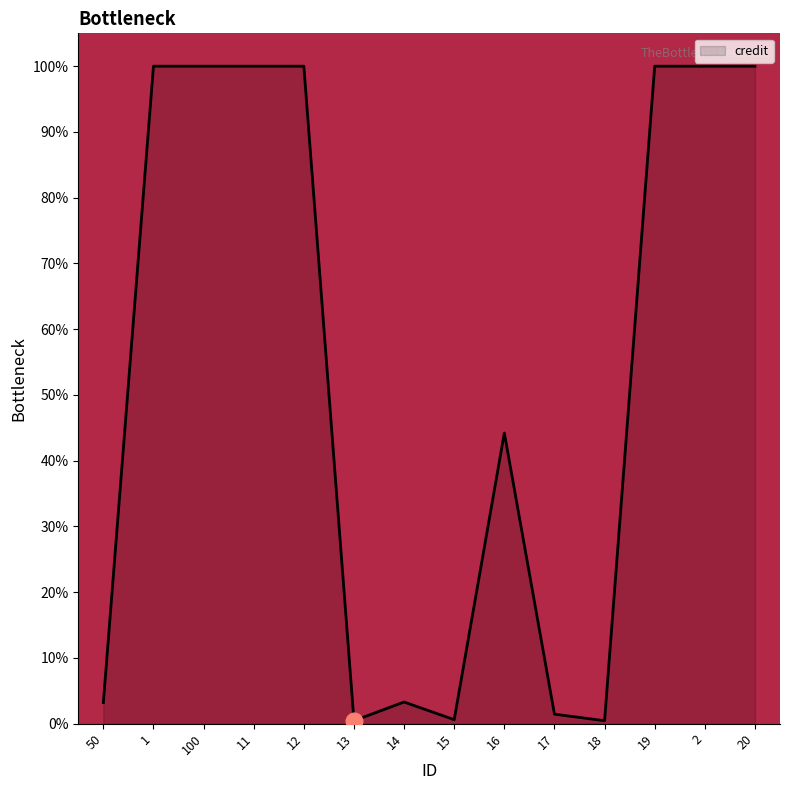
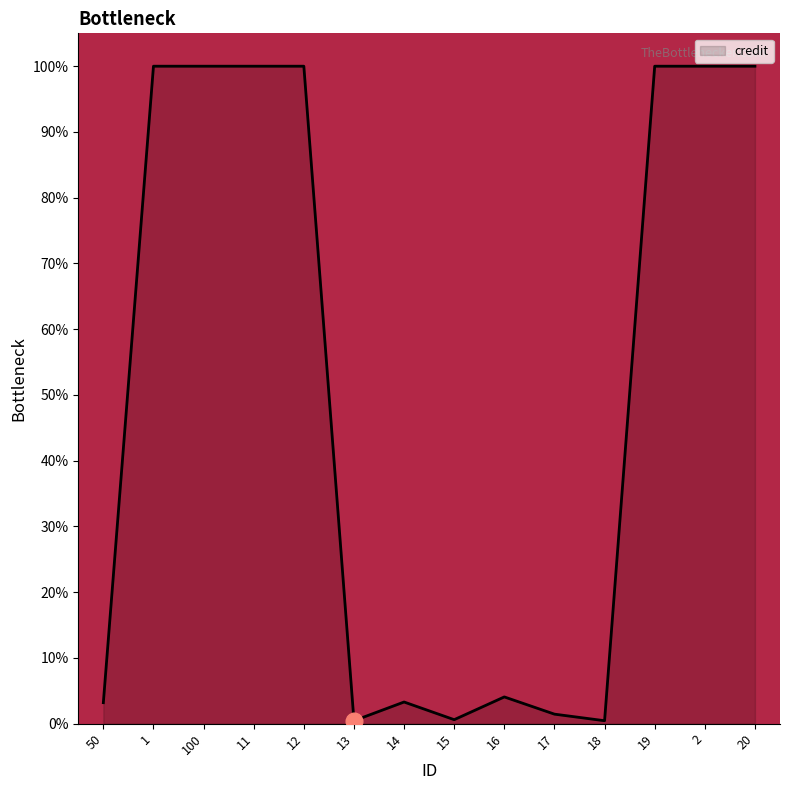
credit, 16: 44% -> 4%
